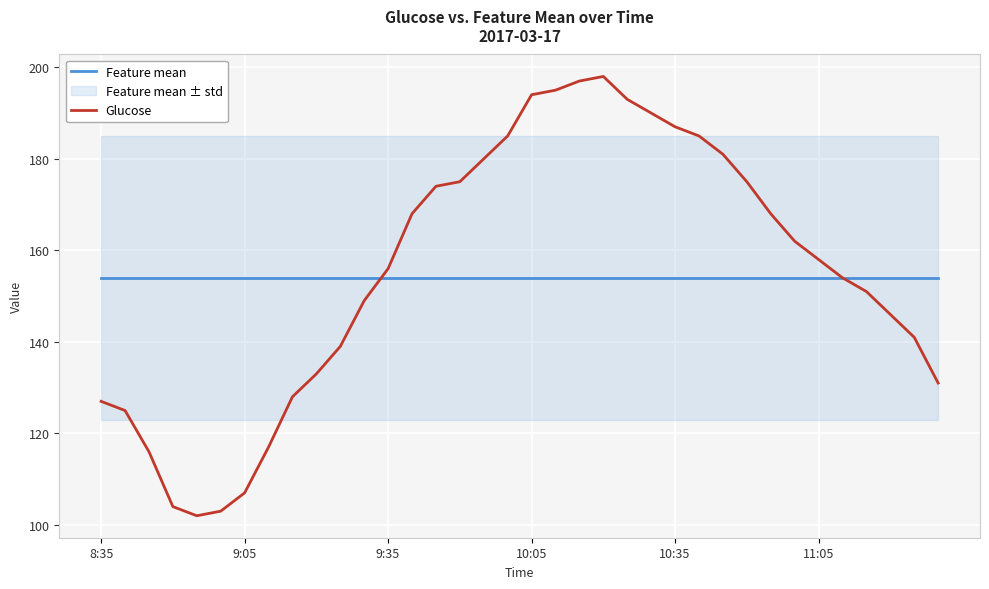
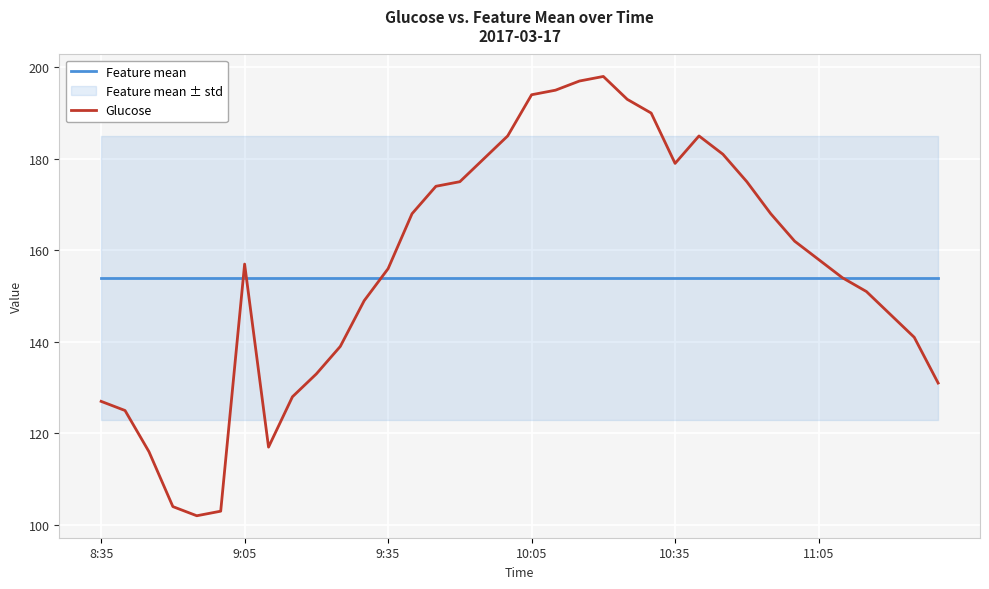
Glucose, 9:05: 107 -> 157
Glucose, 10:35: 187 -> 179
